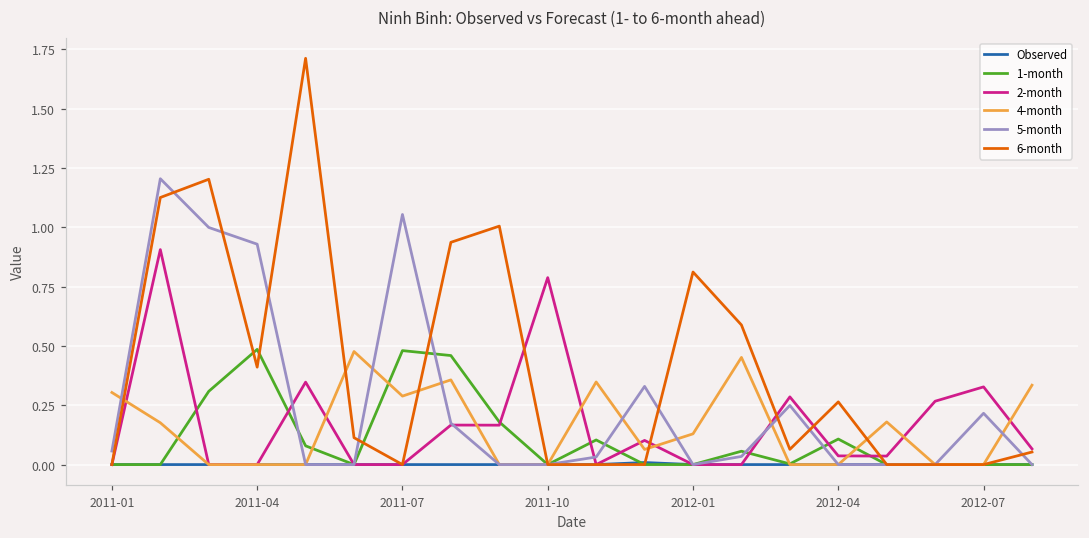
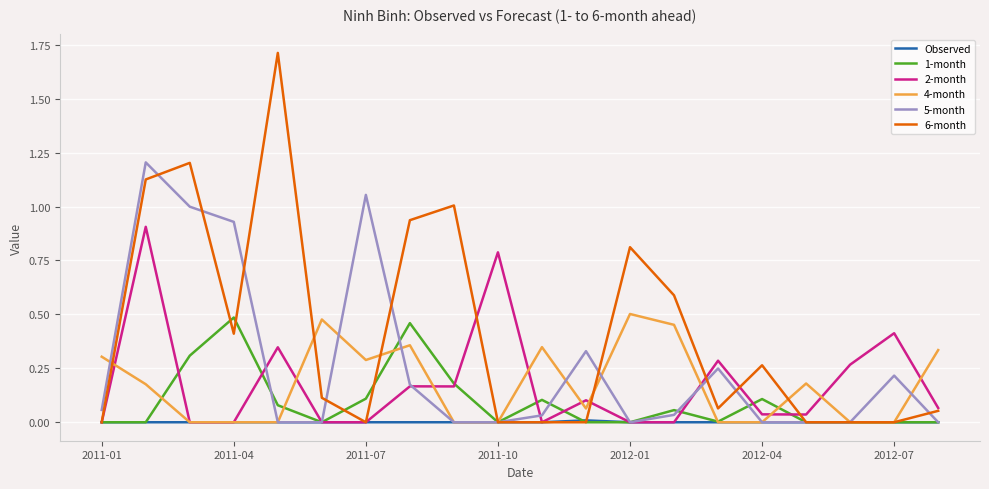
1-month, 2011-07: 0.48 -> 0.11
4-month, 2012-01: 0.13 -> 0.50
2-month, 2012-07: 0.33 -> 0.41
